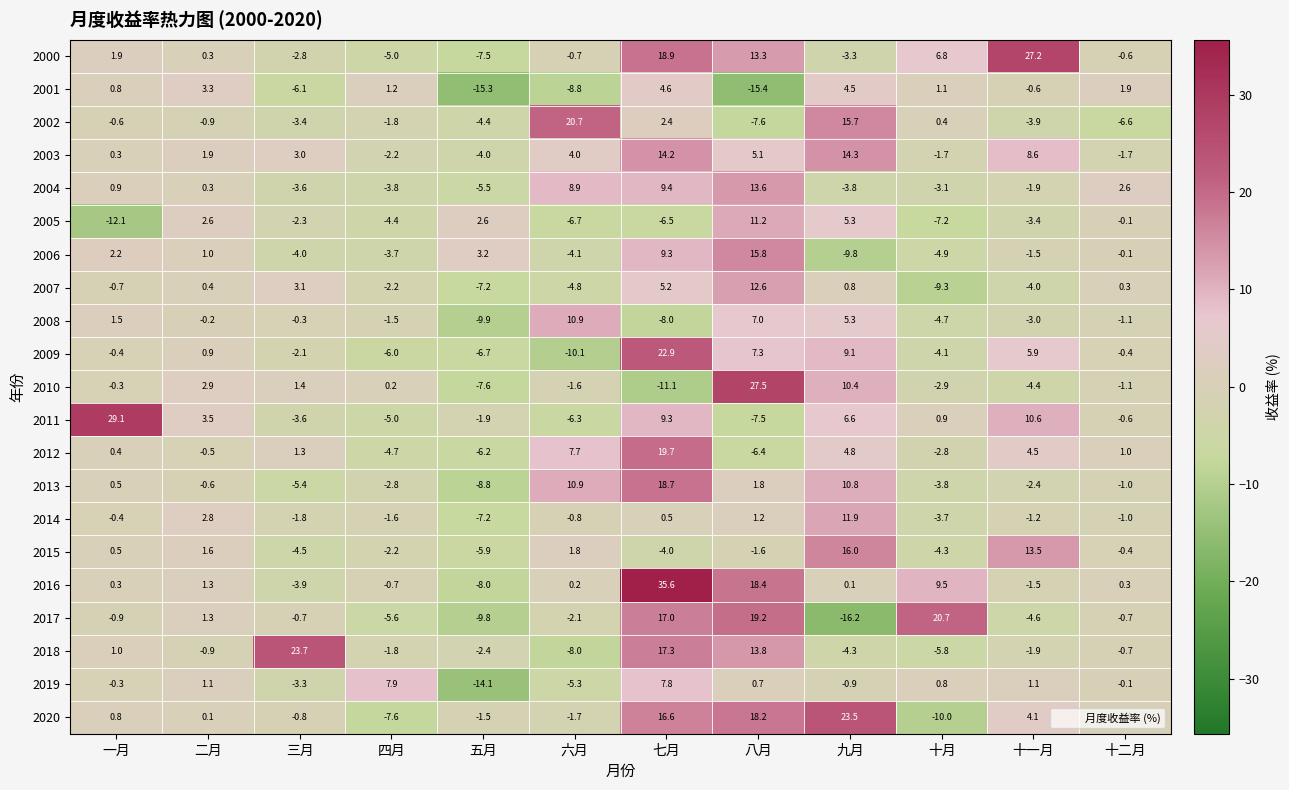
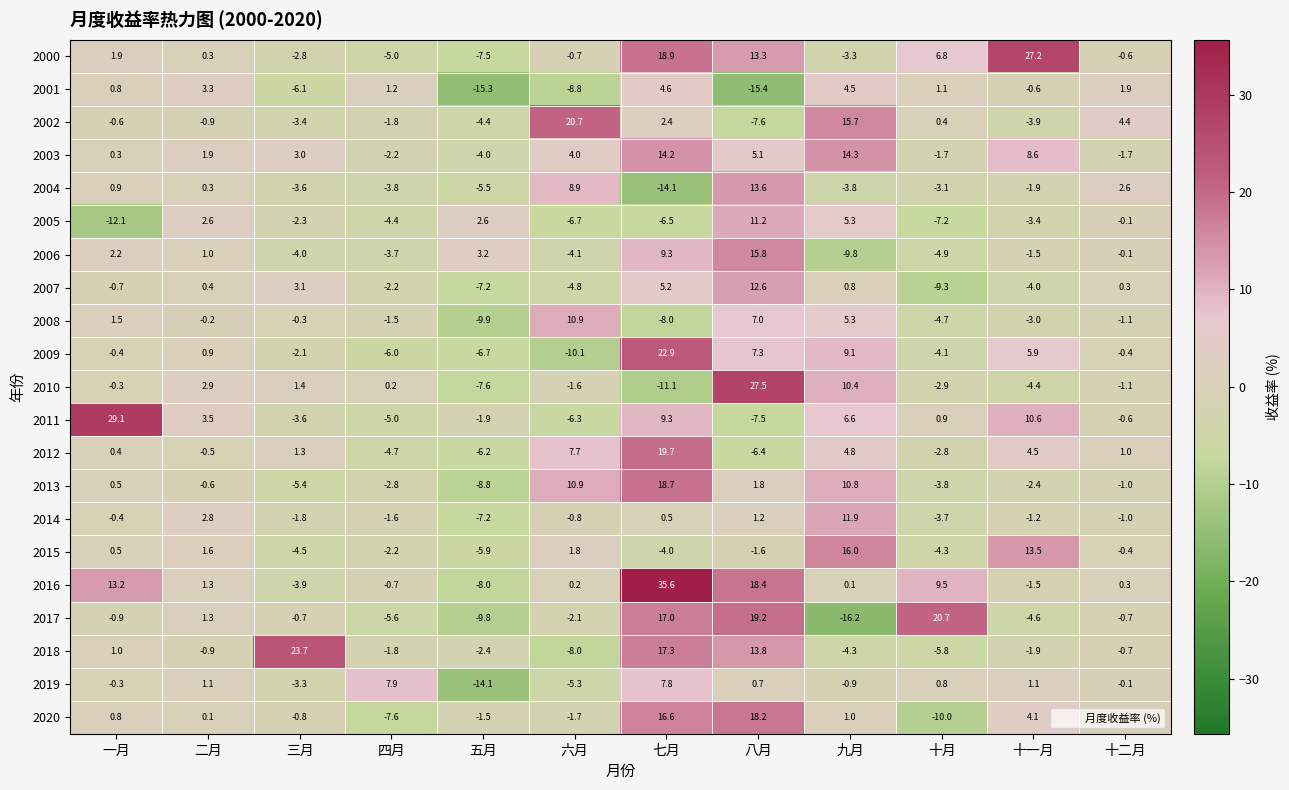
2002, 十二月: -6.6 -> 4.4
2004, 七月: 9.4 -> -14.1
2016, 一月: 0.3 -> 13.2
2020, 九月: 23.5 -> 1.0
